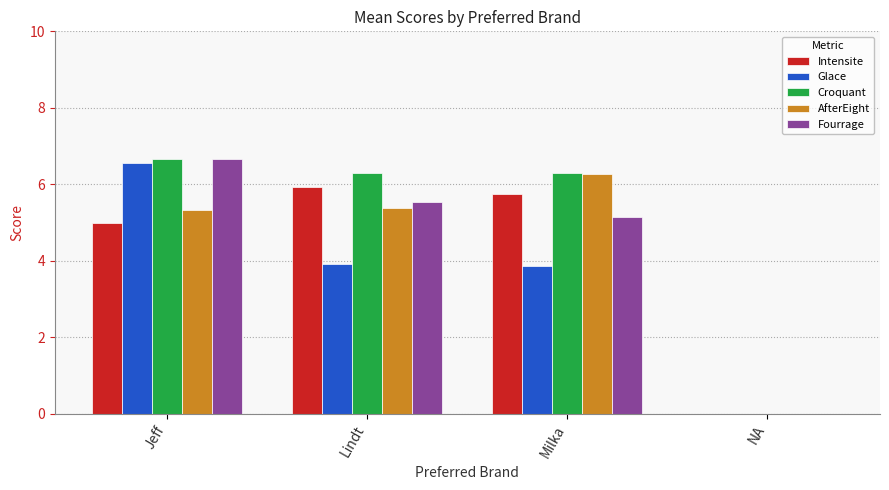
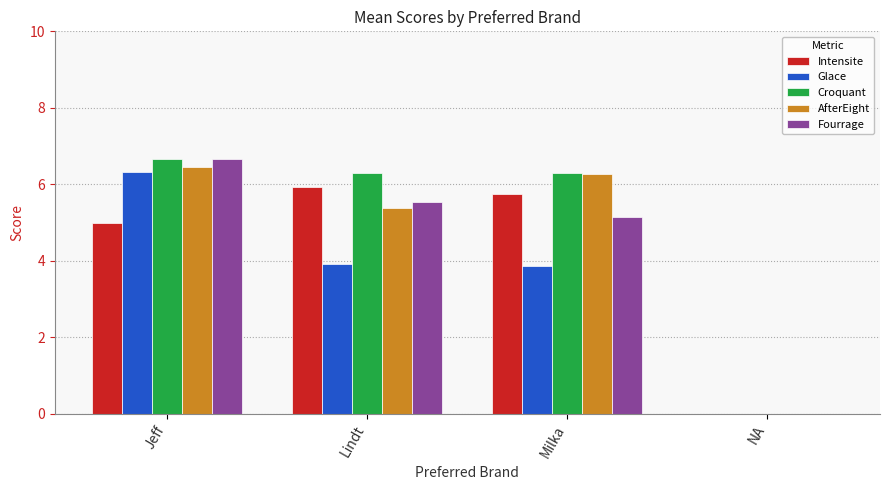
Glace, Jeff: 6.6 -> 6.3
AfterEight, Jeff: 5.3 -> 6.5
